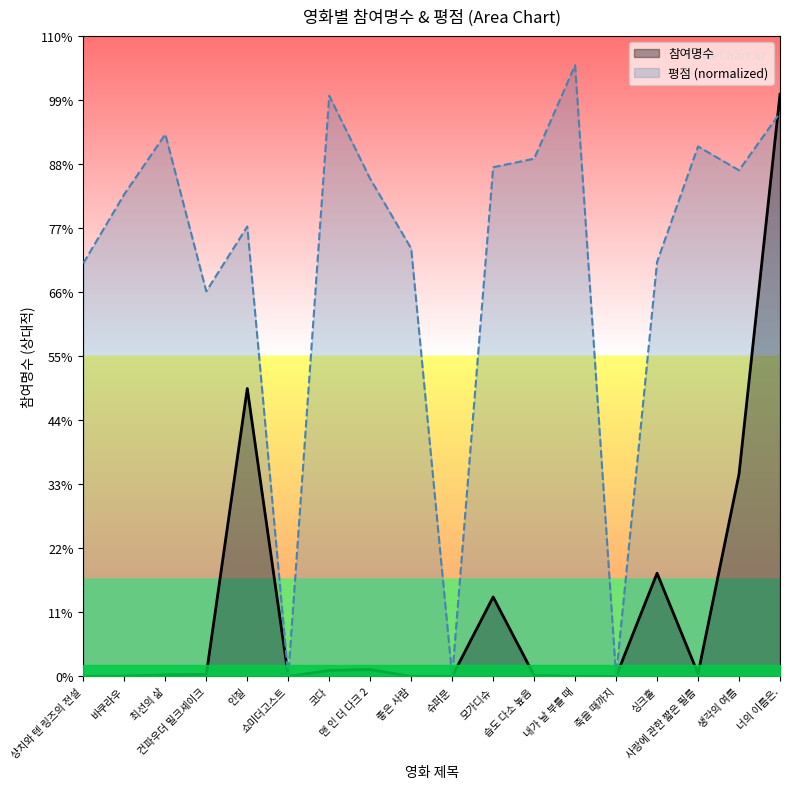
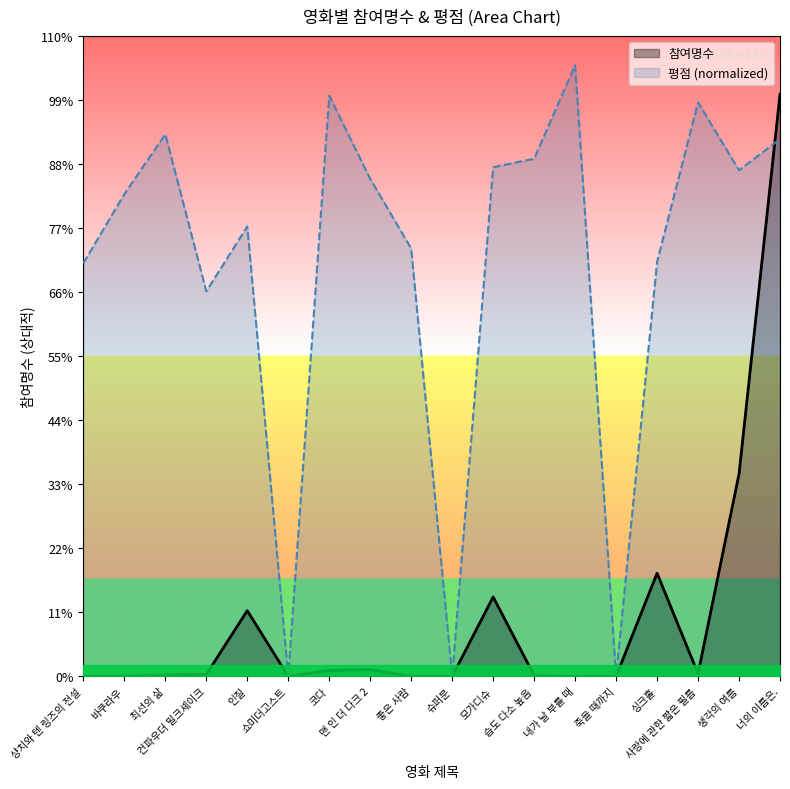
참여명수, 인질: 49% -> 11%
평점 (normalized), 사랑에 관한 짧은 필름: 91% -> 99%
평점 (normalized), 너의 이름은.: 97% -> 92%
